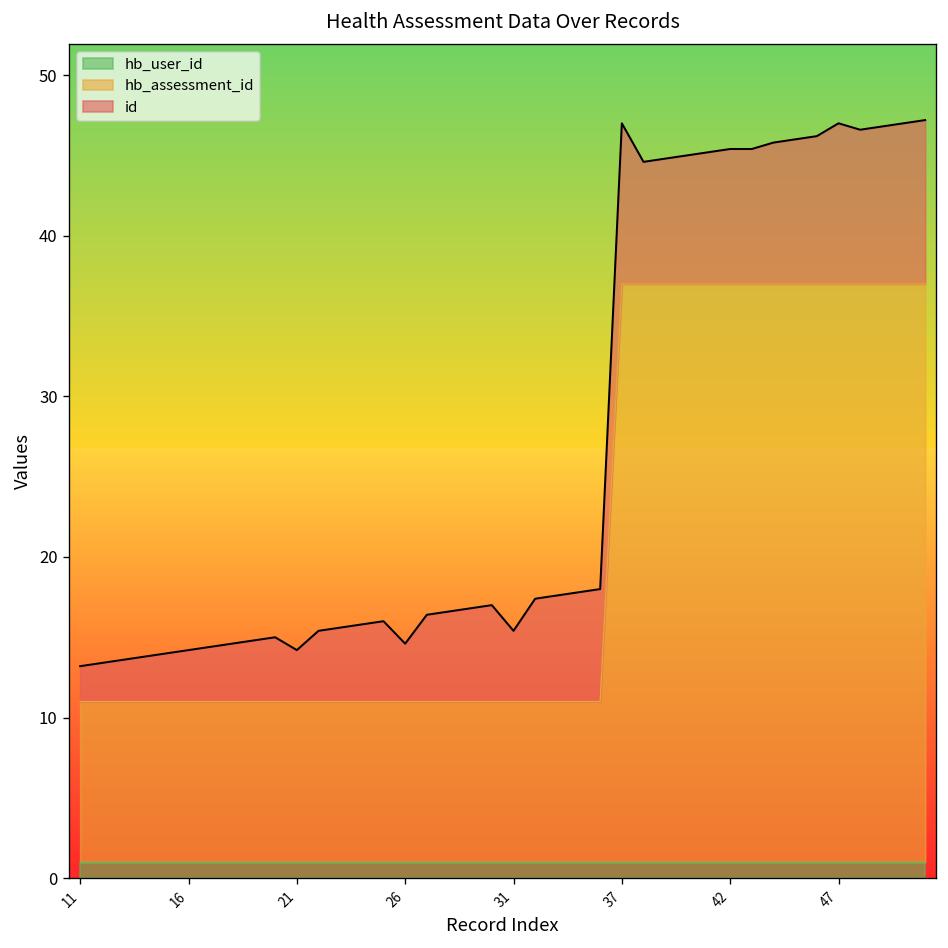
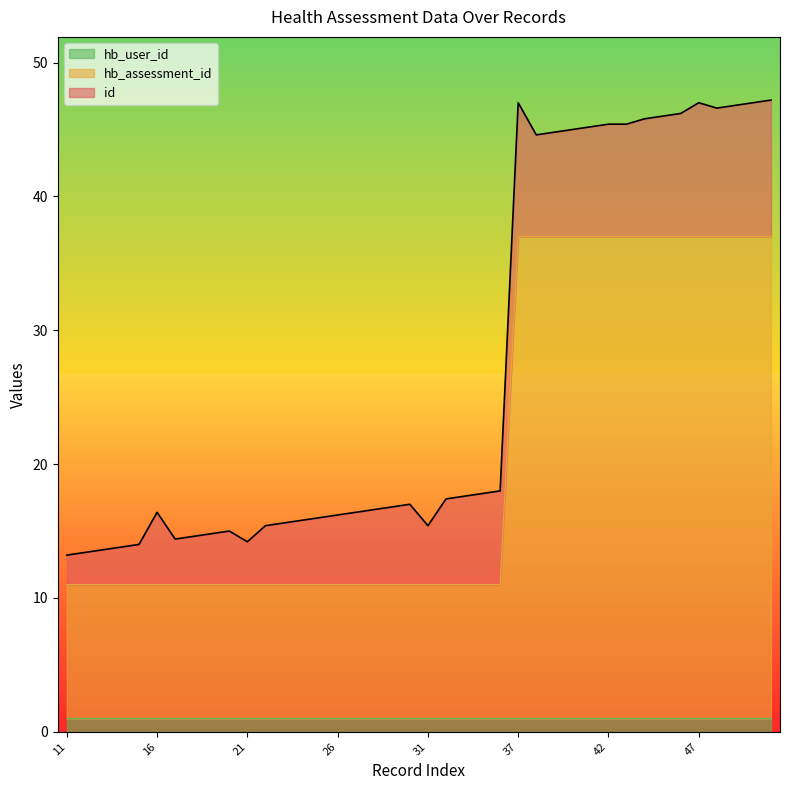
id, 16: 3.2 -> 5.4
id, 26: 3.6 -> 5.2
